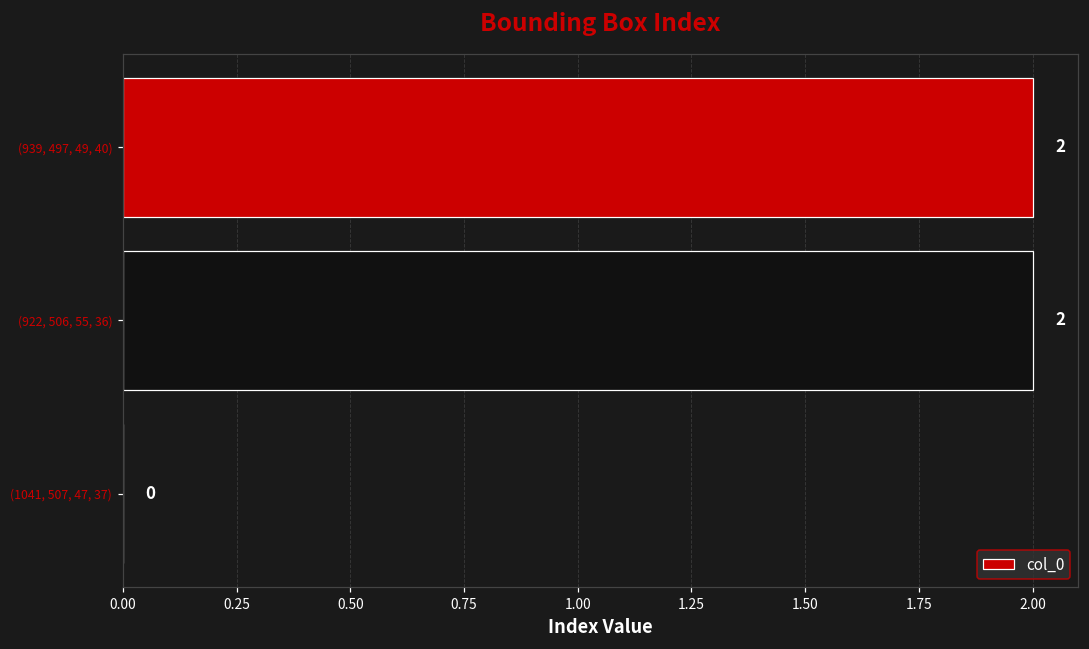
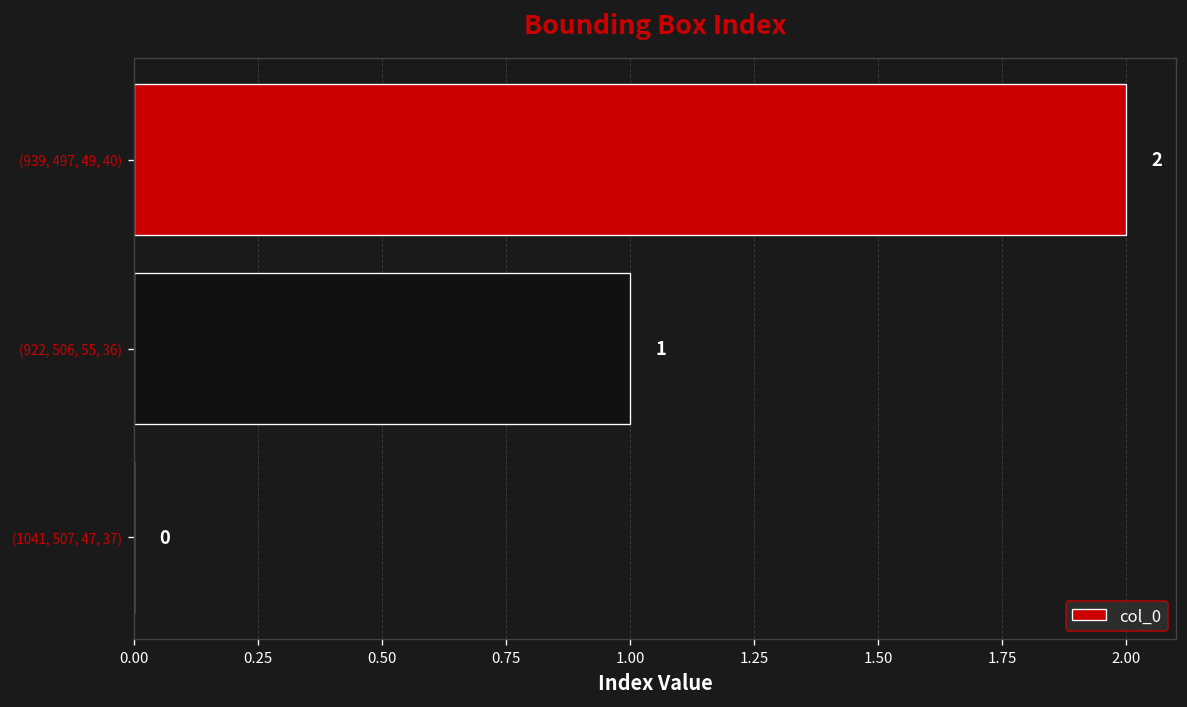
(922, 506, 55, 36): 2 -> 1
